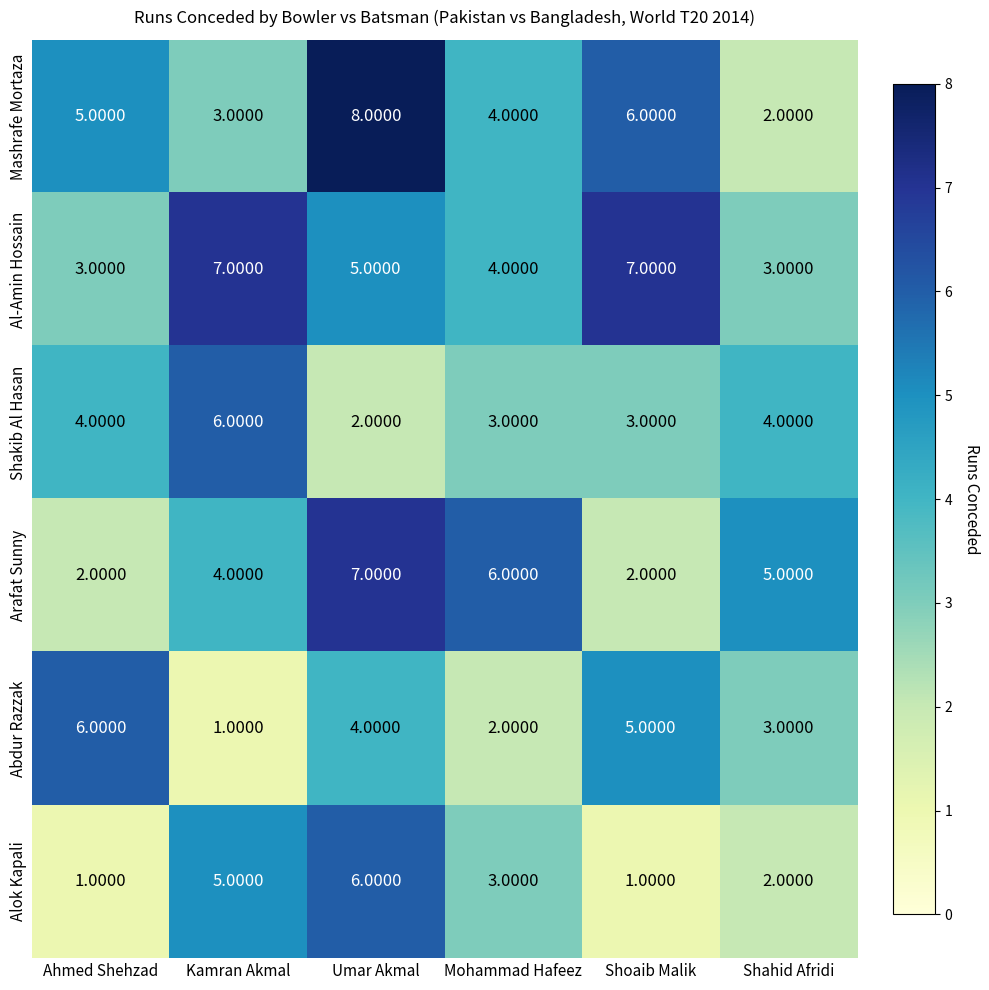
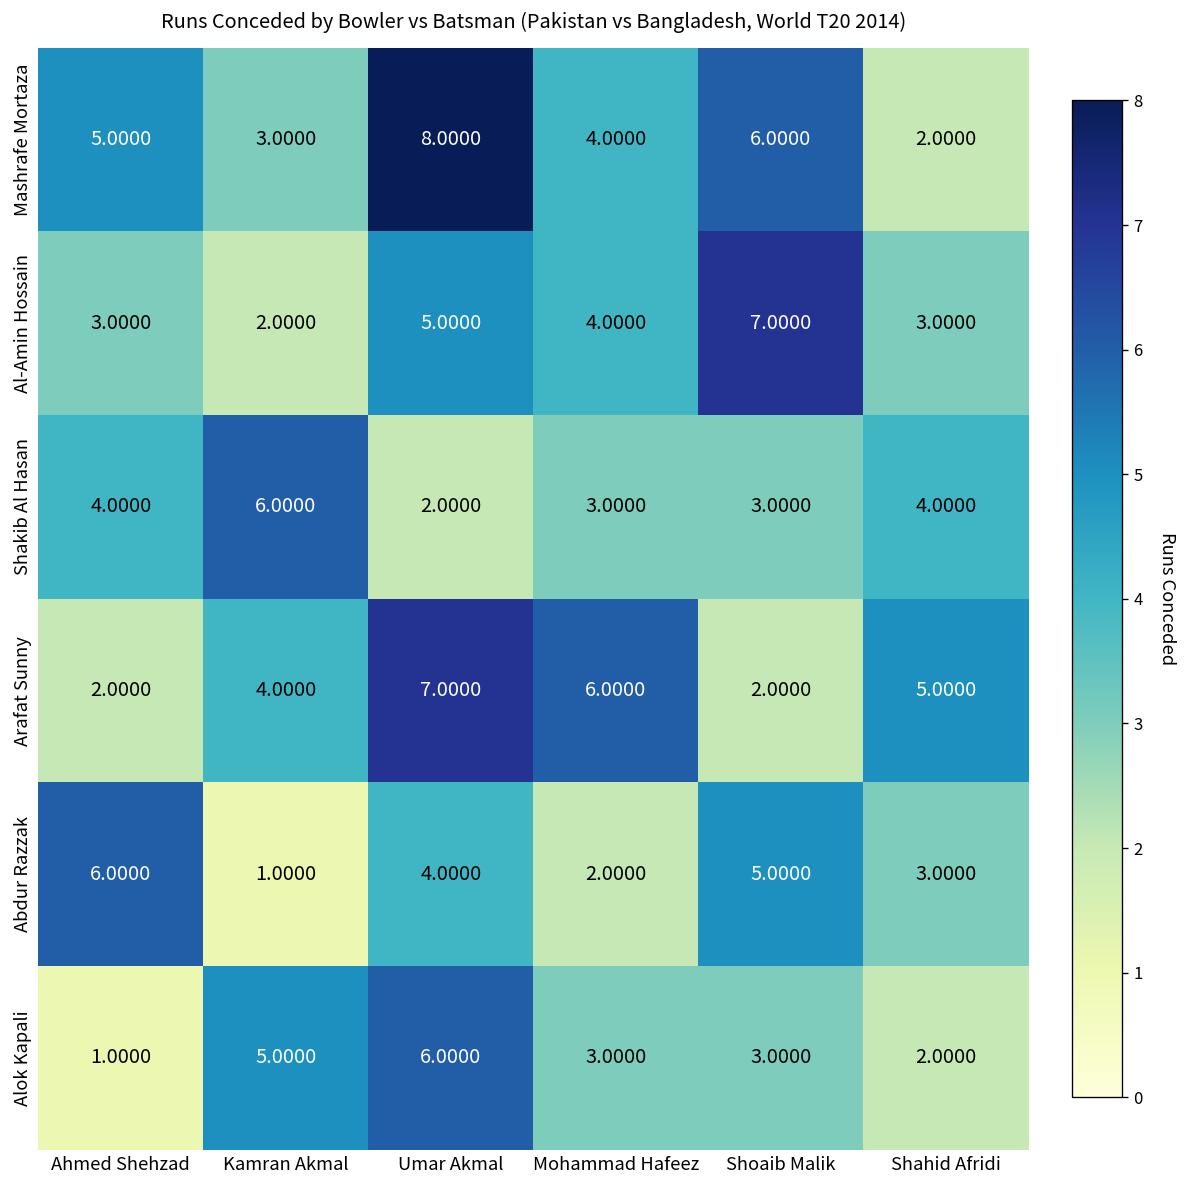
Al-Amin Hossain, Kamran Akmal: 7.0000 -> 2.0000
Alok Kapali, Shoaib Malik: 1.0000 -> 3.0000
